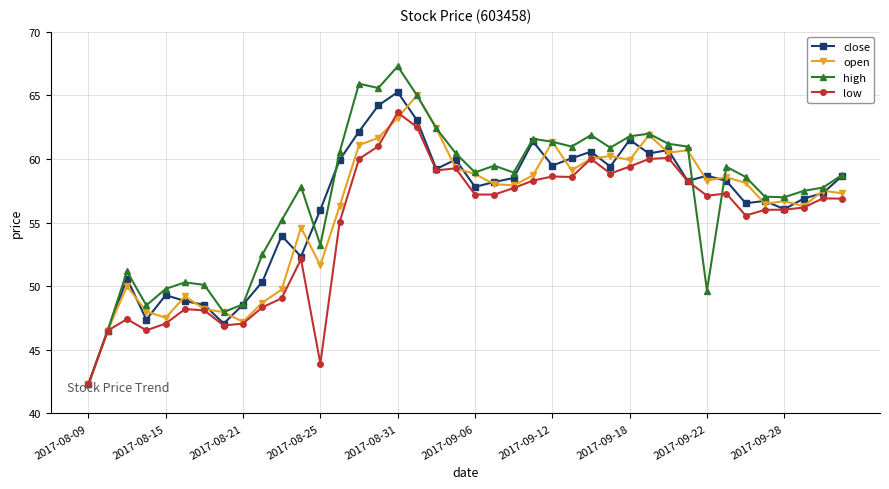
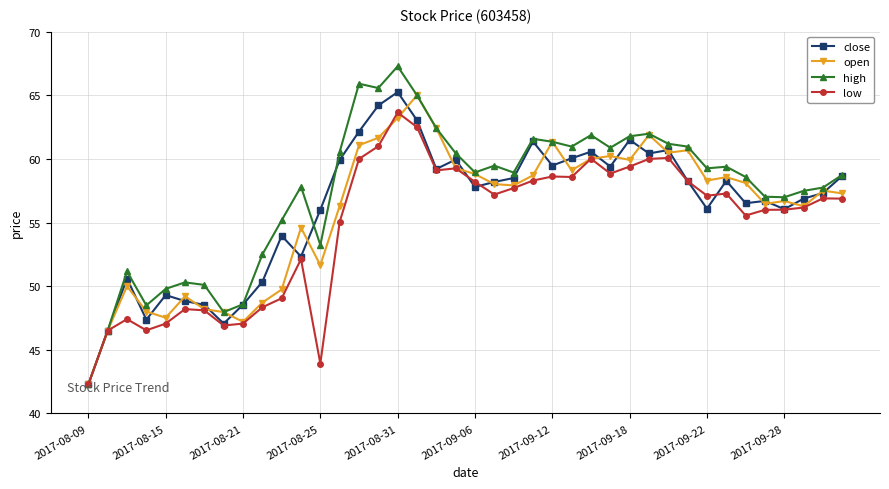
low, 2017-09-06: 57.2 -> 58.2
close, 2017-09-22: 58.7 -> 56.1
high, 2017-09-22: 49.7 -> 59.3
